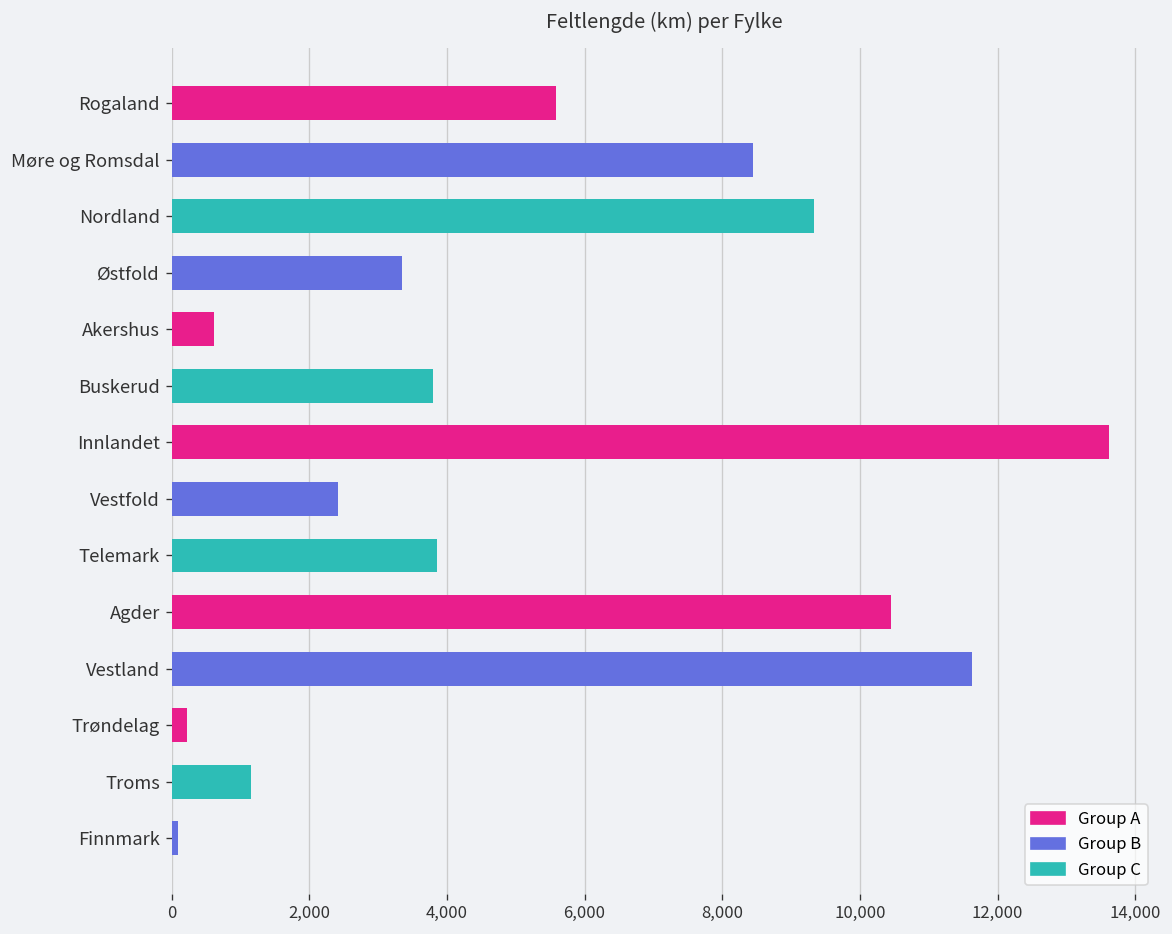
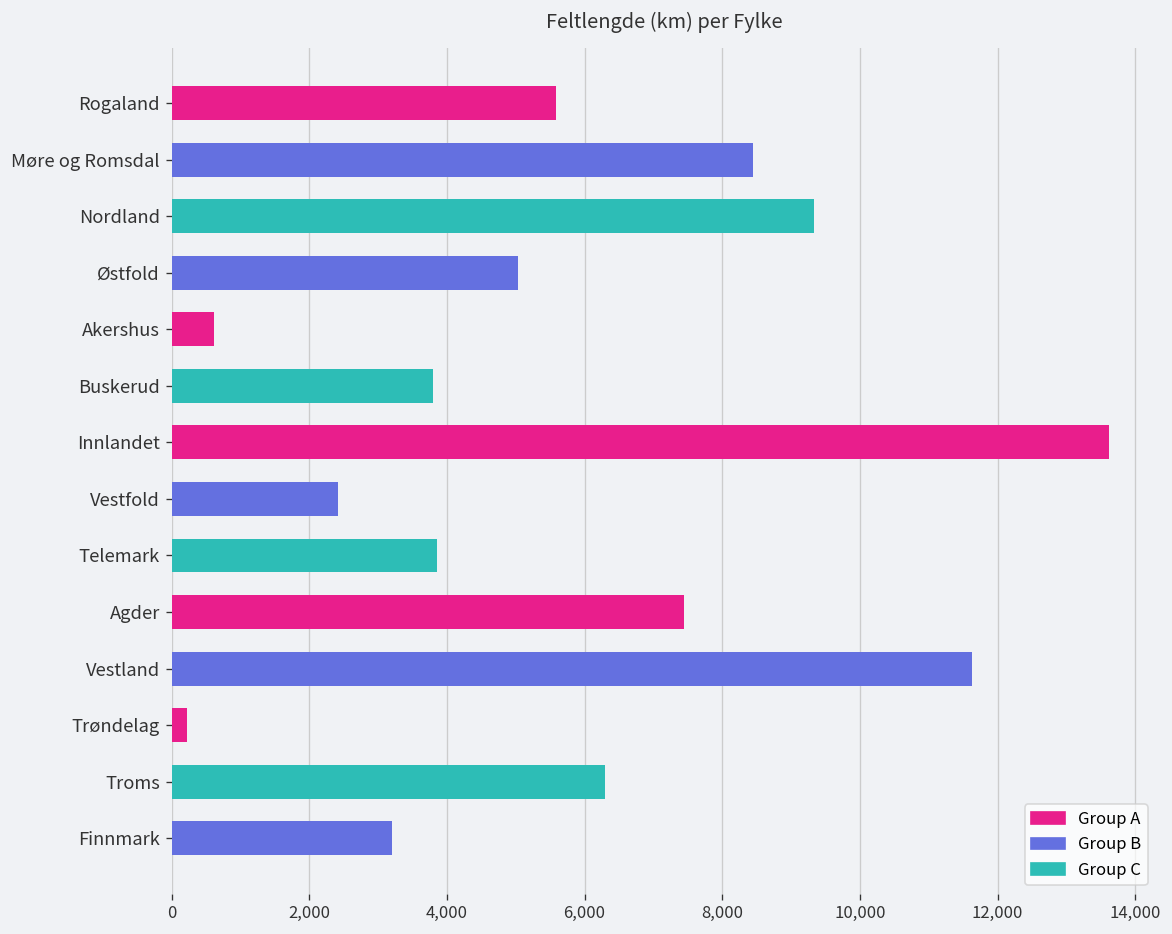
Østfold: 3,300 -> 5,000
Agder: 10,400 -> 7,400
Troms: 1,200 -> 6,300
Finnmark: 100 -> 3,200
